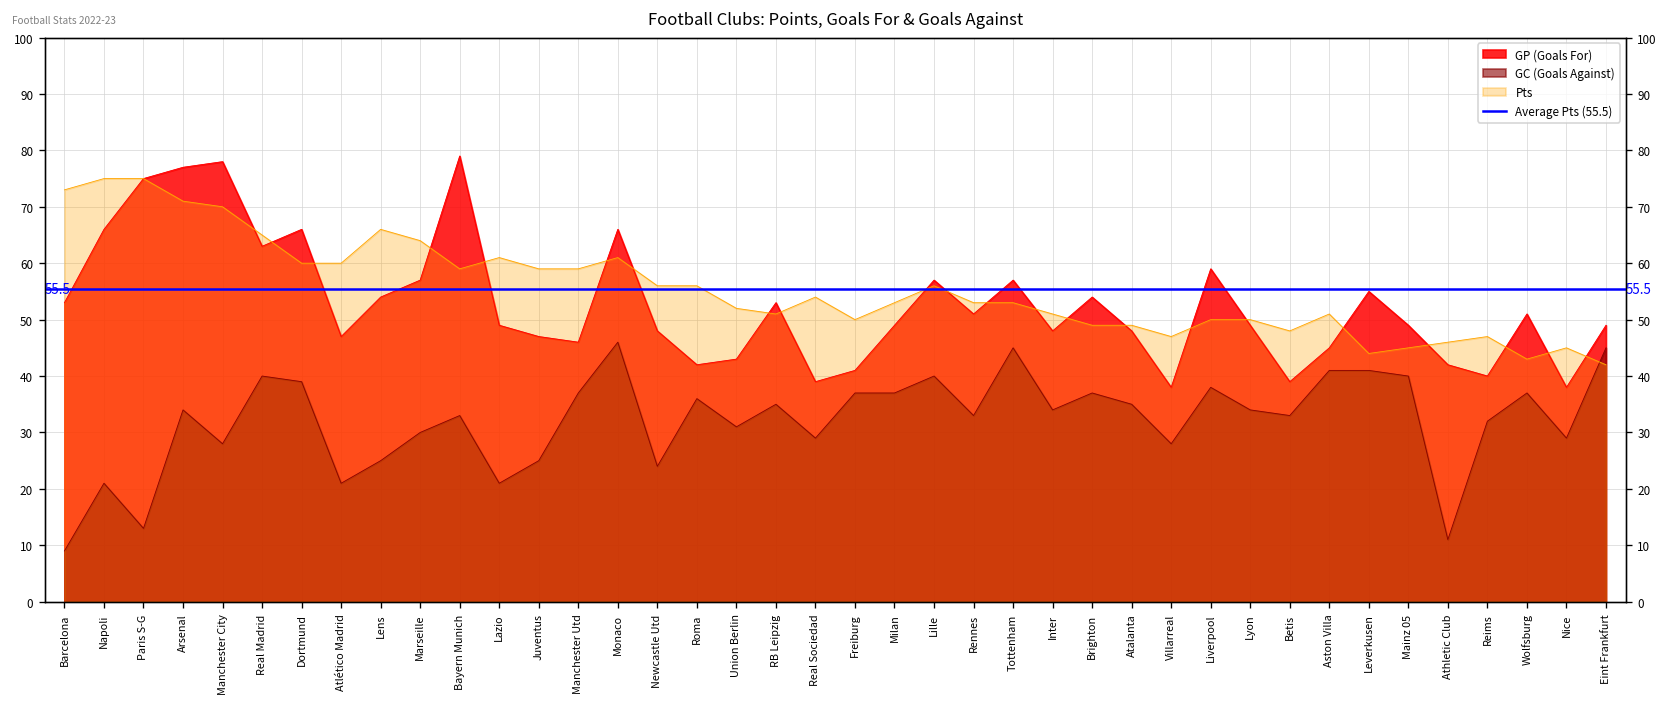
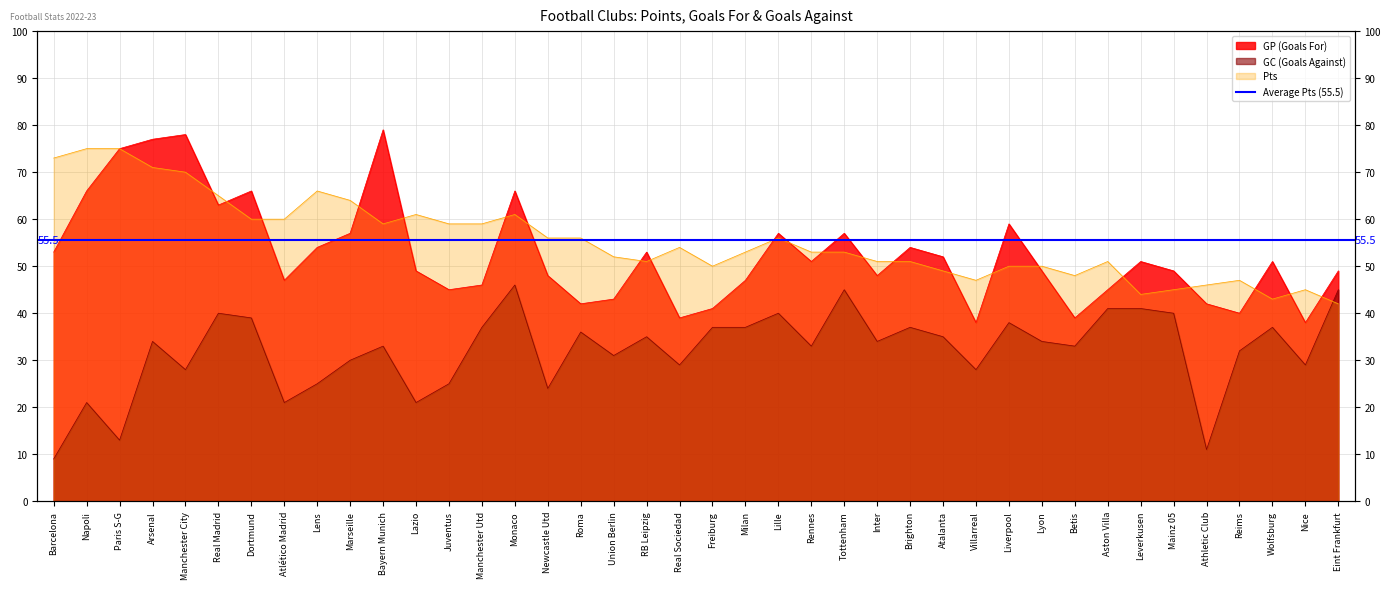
GP (Goals For), Juventus: 47 -> 45
GP (Goals For), Milan: 49 -> 47
Pts, Brighton: 49 -> 51
GP (Goals For), Atalanta: 48 -> 52
GP (Goals For), Leverkusen: 55 -> 51
